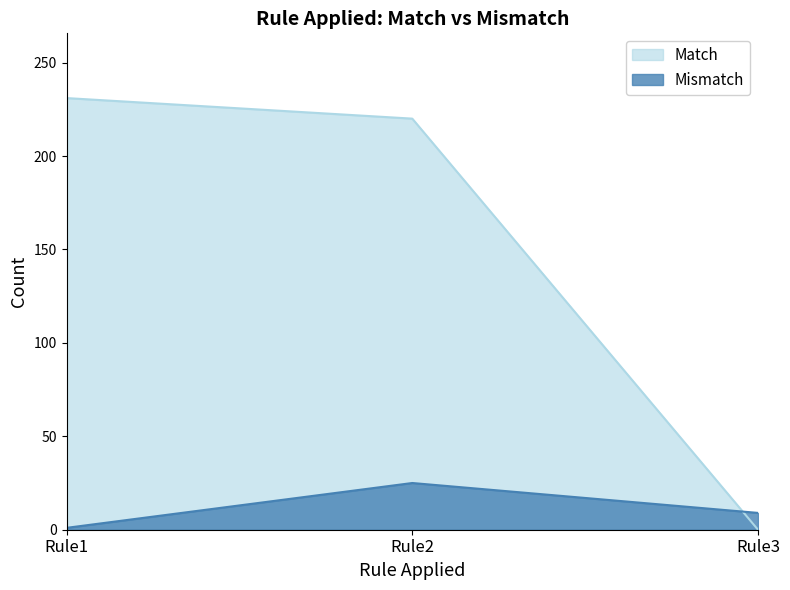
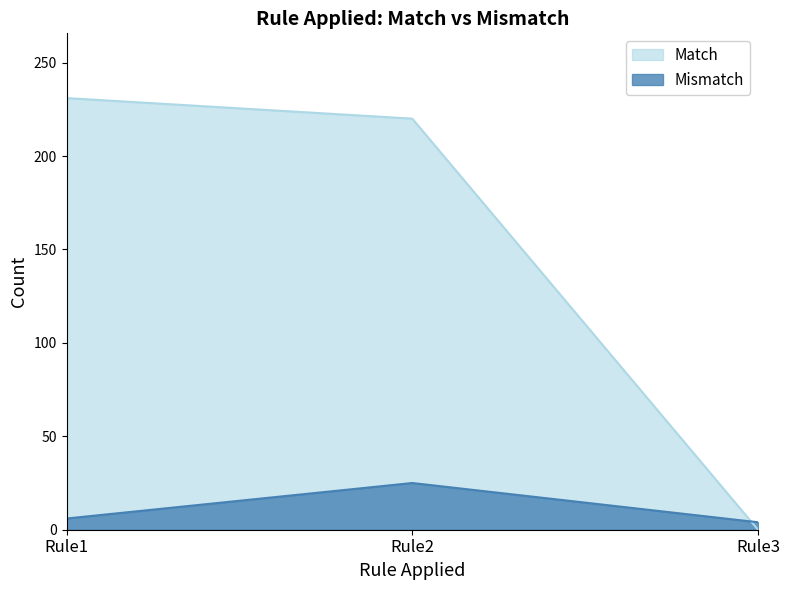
Mismatch, Rule1: 1 -> 6
Mismatch, Rule3: 9 -> 4
